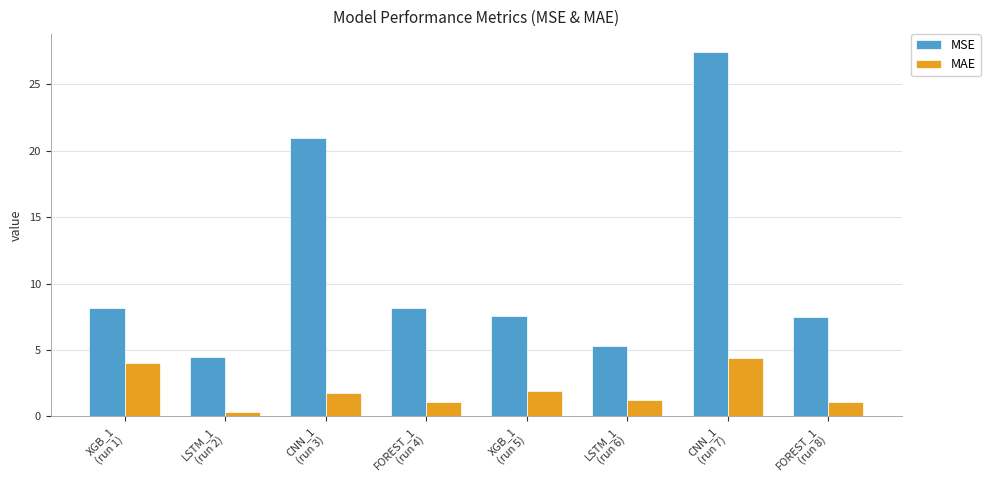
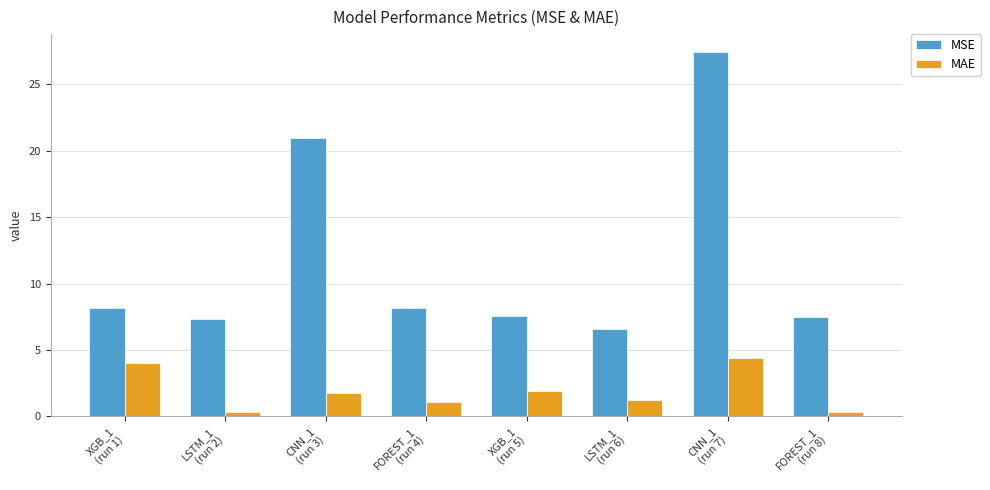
MSE, LSTM_1 (run 2): 4.5 -> 7.4
MSE, LSTM_1 (run 6): 5.3 -> 6.6
MAE, FOREST_1 (run 8): 1.1 -> 0.3
